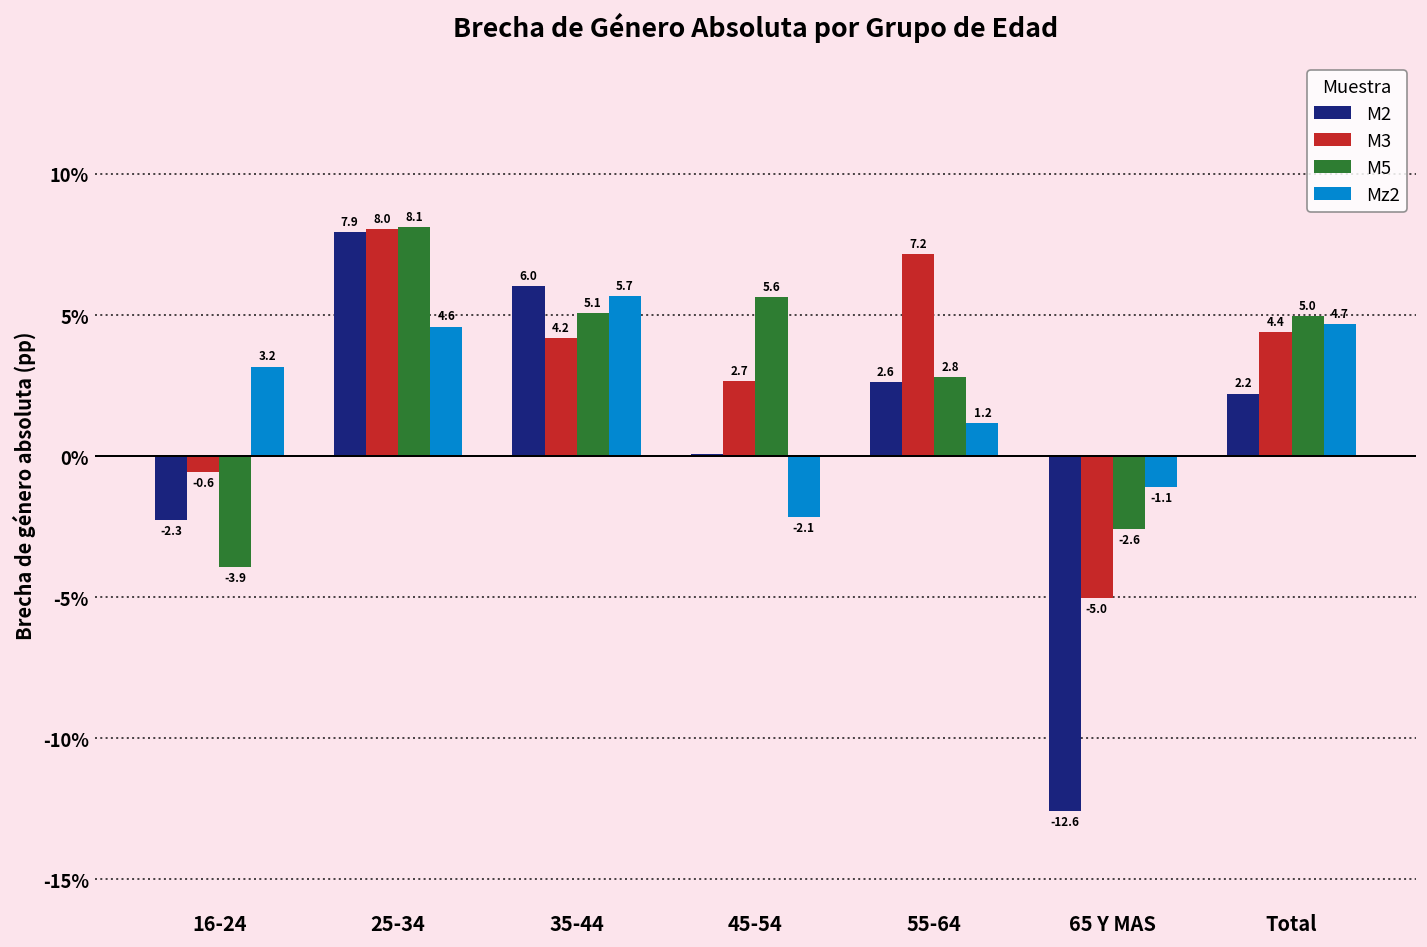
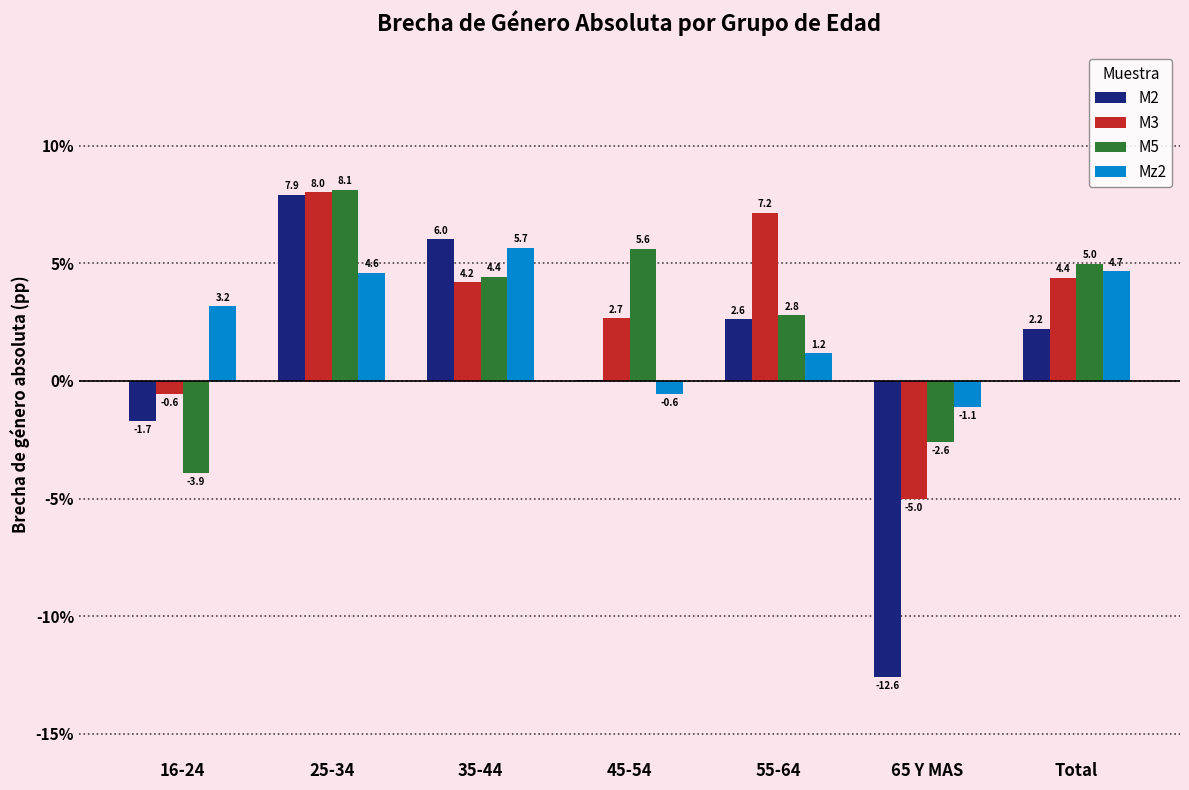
M2, 16-24: -2.3 -> -1.7
M5, 35-44: 5.1 -> 4.4
Mz2, 45-54: -2.1 -> -0.6
